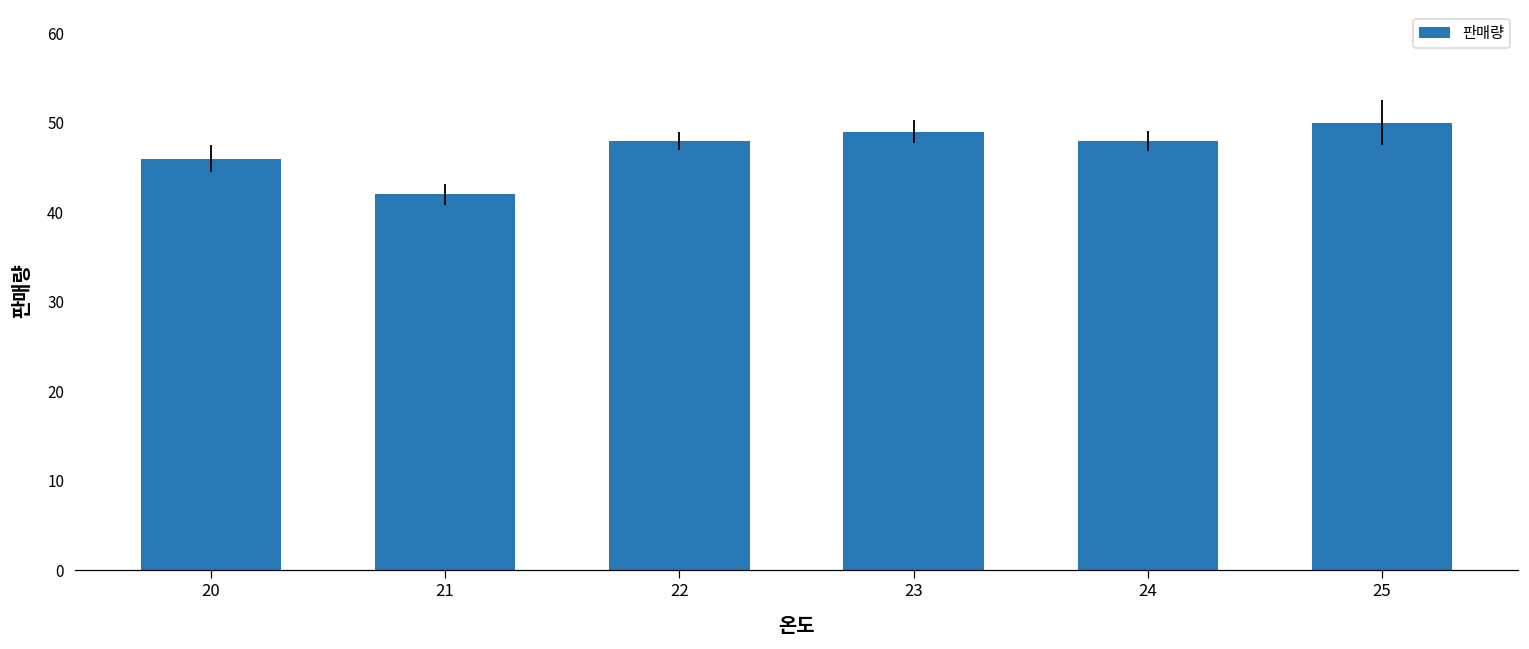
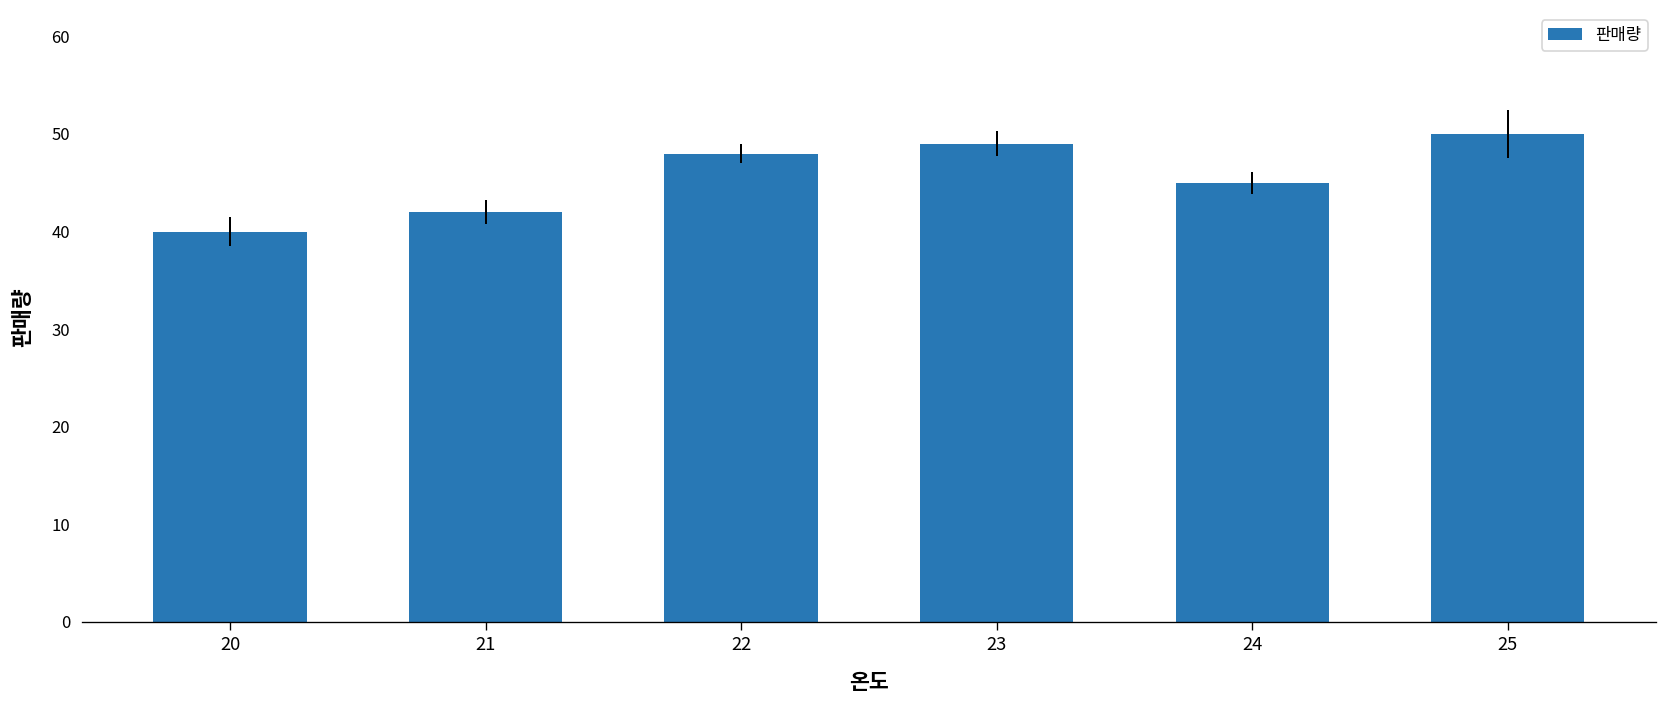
20: 46 -> 40
24: 48 -> 45
